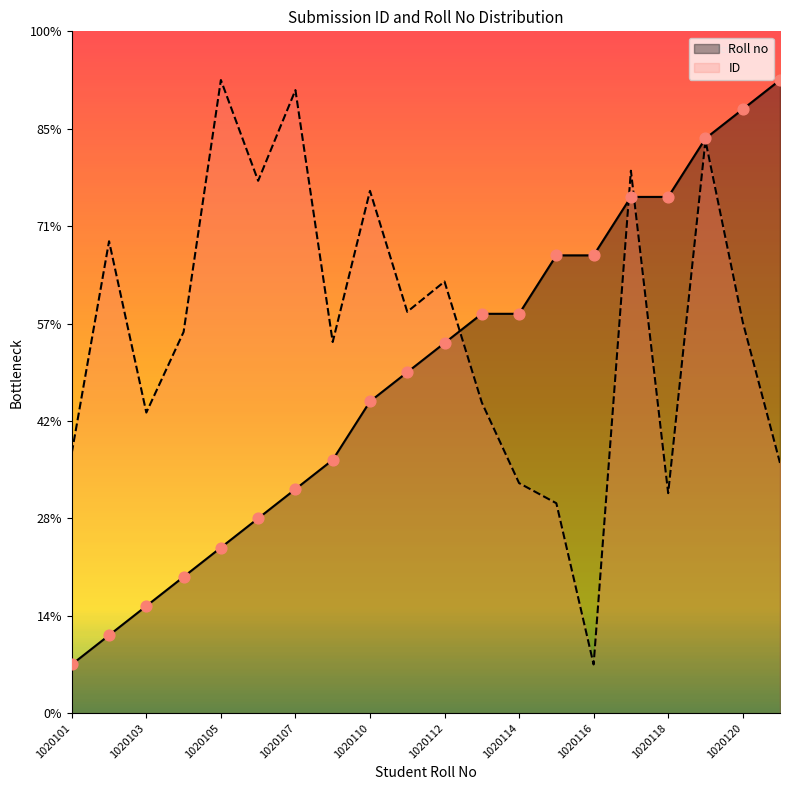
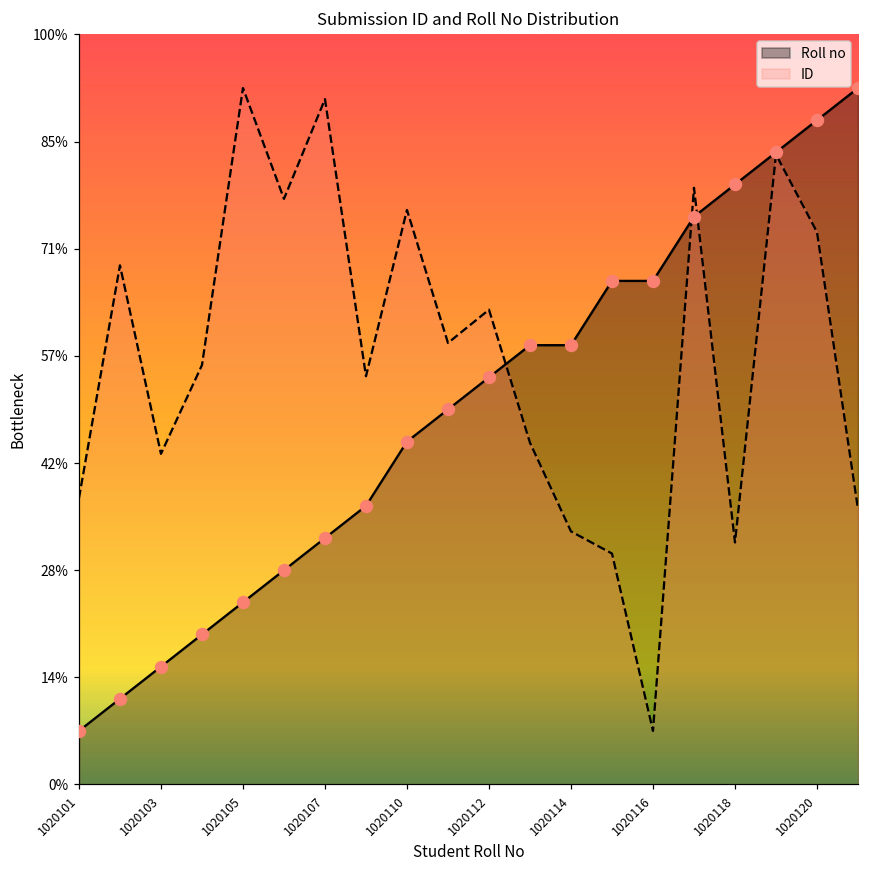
Roll no, 1020118: 76% -> 80%
ID, 1020120: 57% -> 74%
